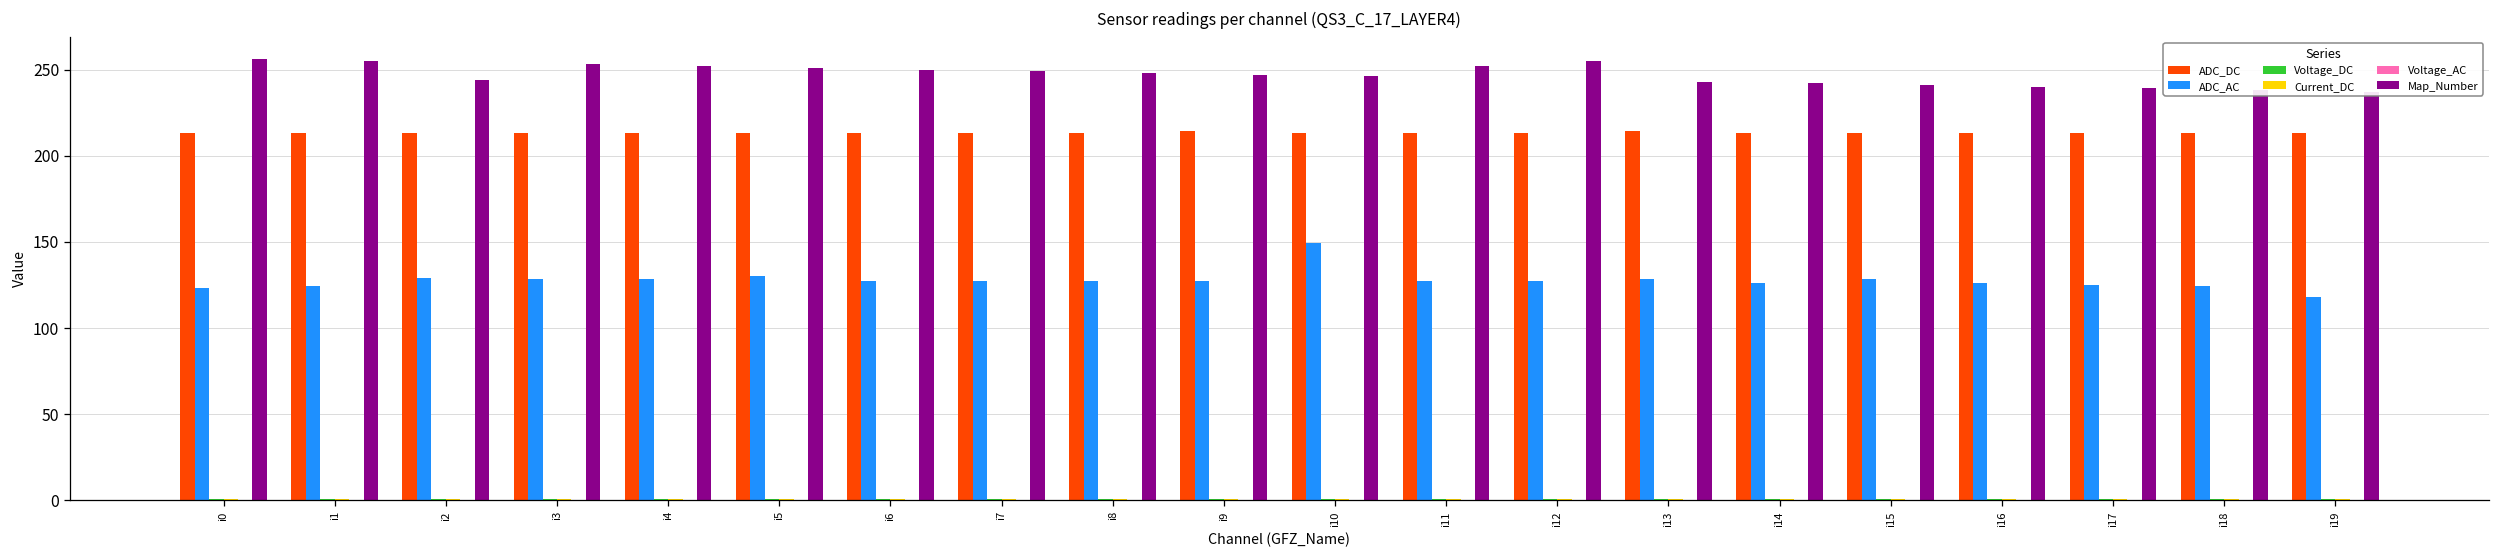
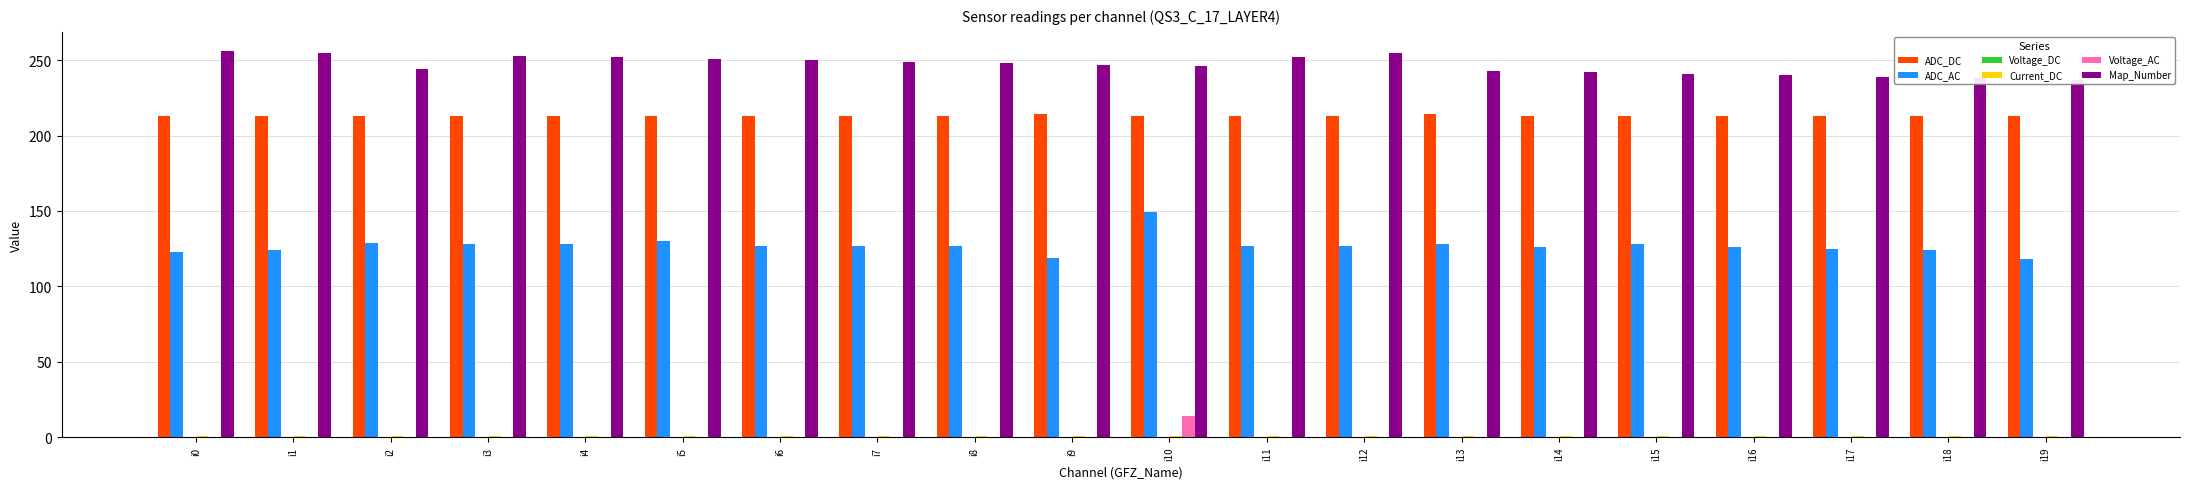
ADC_AC, i9: 127 -> 119
Voltage_AC, i10: 0 -> 14
